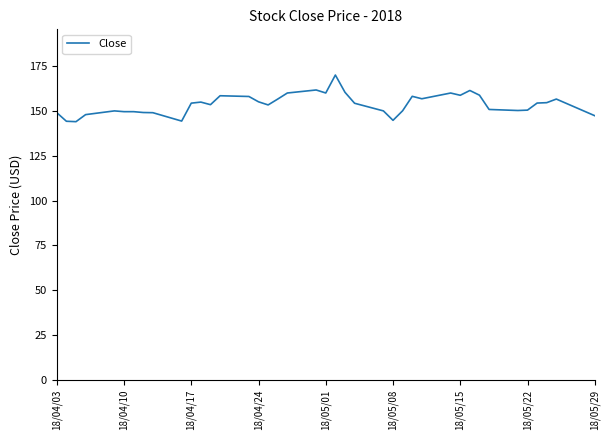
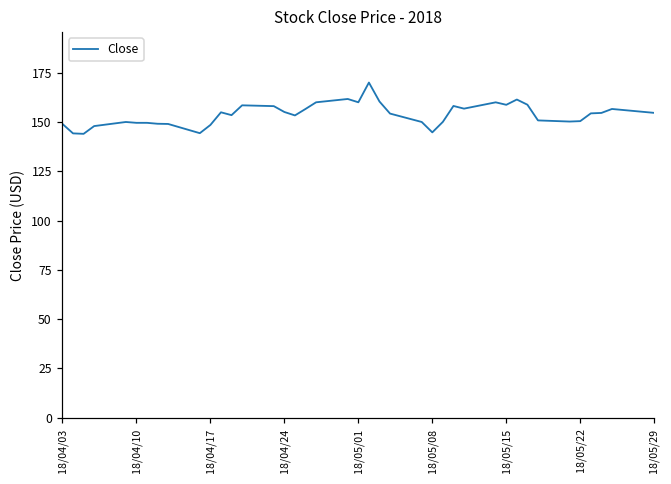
18/04/17: 154 -> 148
18/05/29: 147 -> 155
